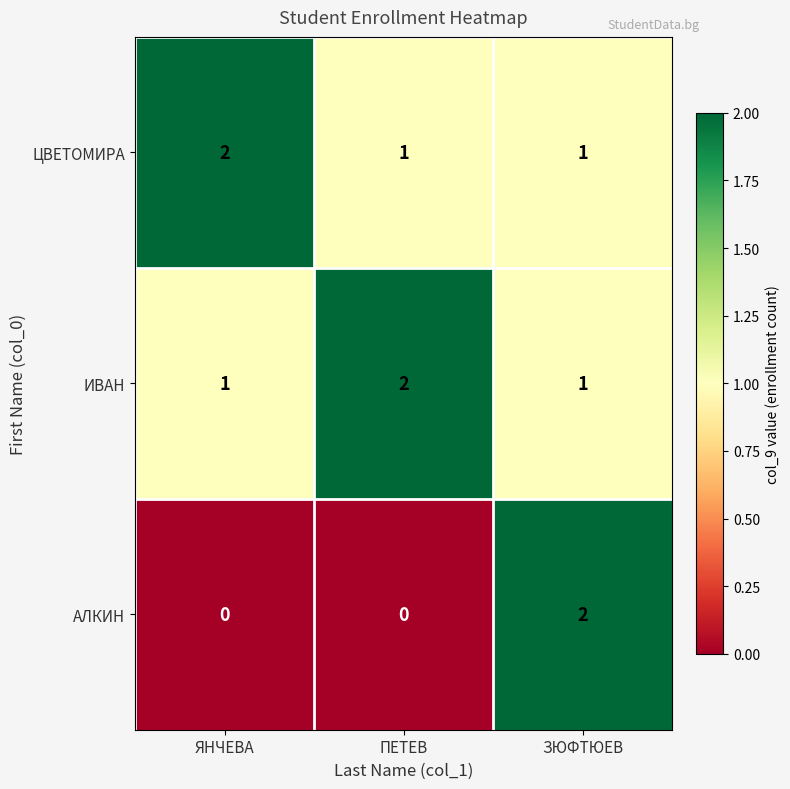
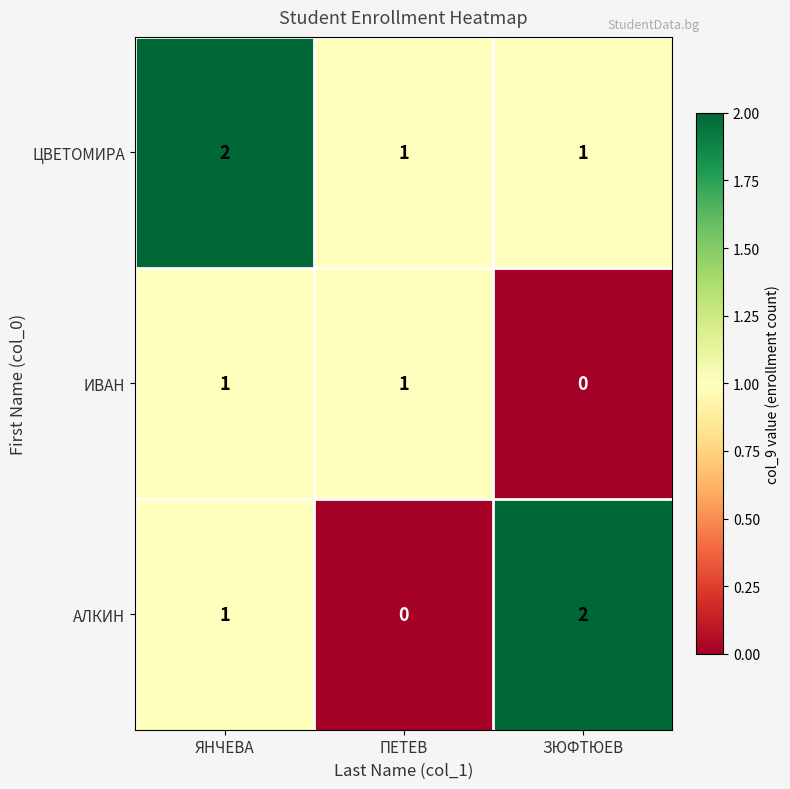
ИВАН, ПЕТЕВ: 2 -> 1
ИВАН, ЗЮФТЮЕВ: 1 -> 0
АЛКИН, ЯНЧЕВА: 0 -> 1
